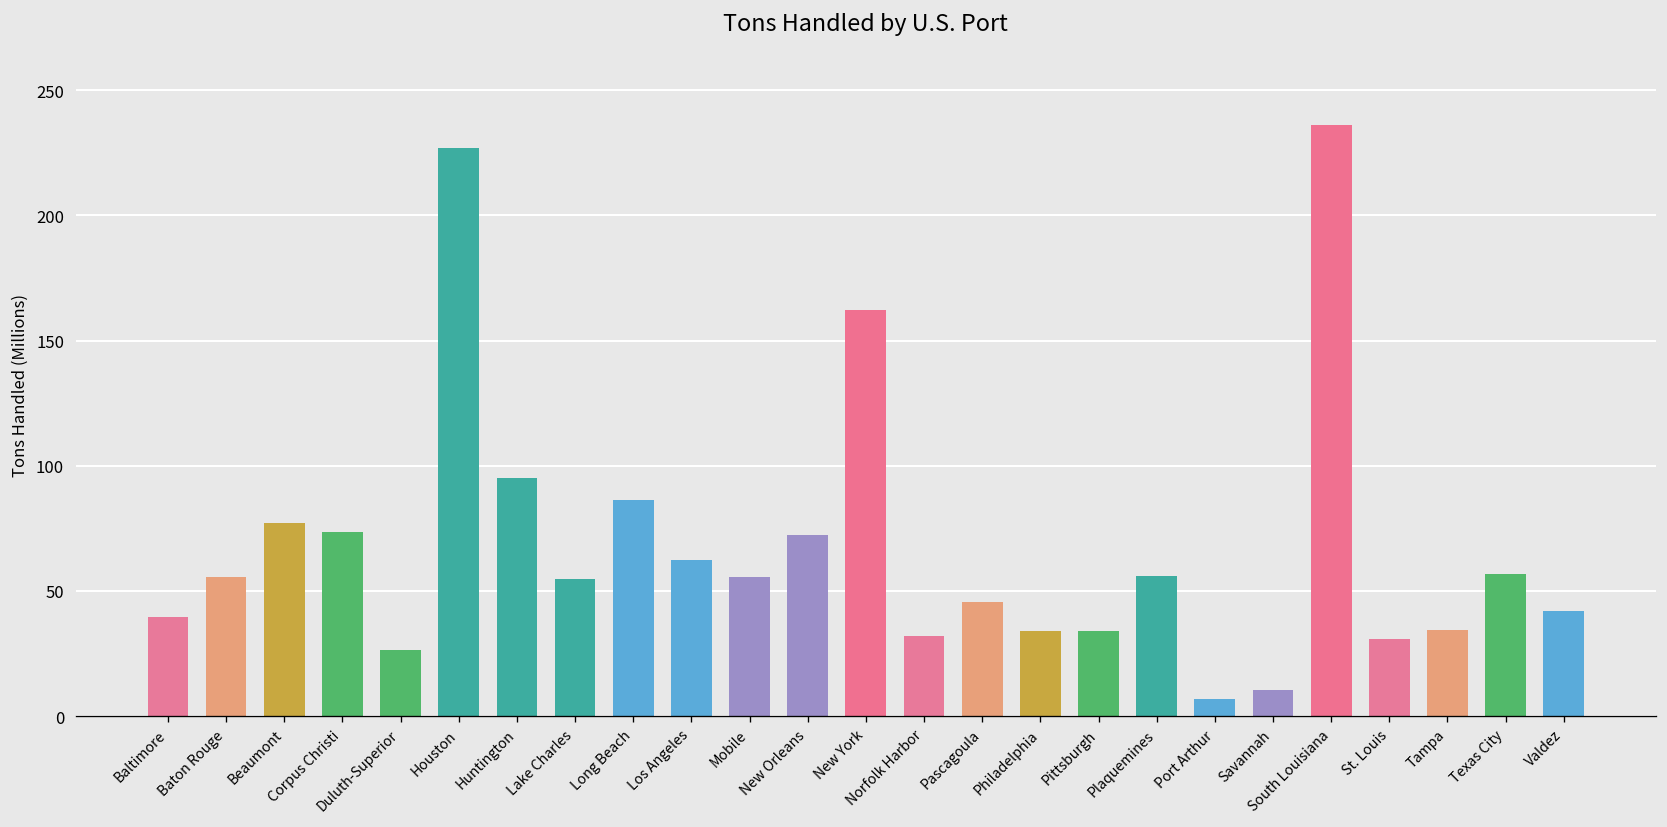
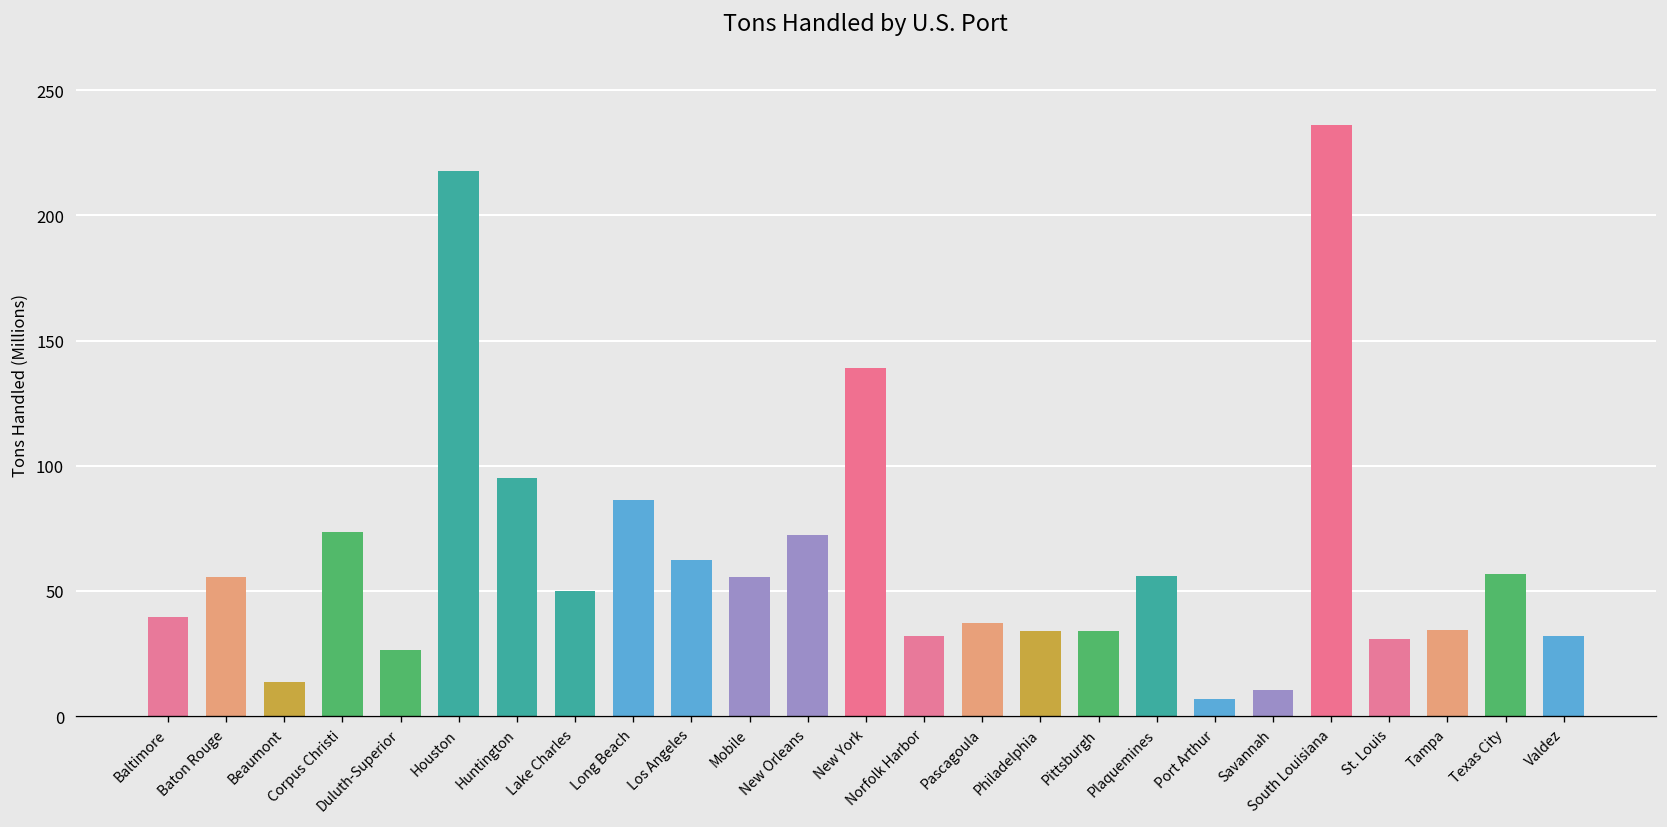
Beaumont: 77 -> 14
Houston: 227 -> 218
Lake Charles: 55 -> 50
New York: 162 -> 139
Pascagoula: 45 -> 37
Valdez: 42 -> 32
